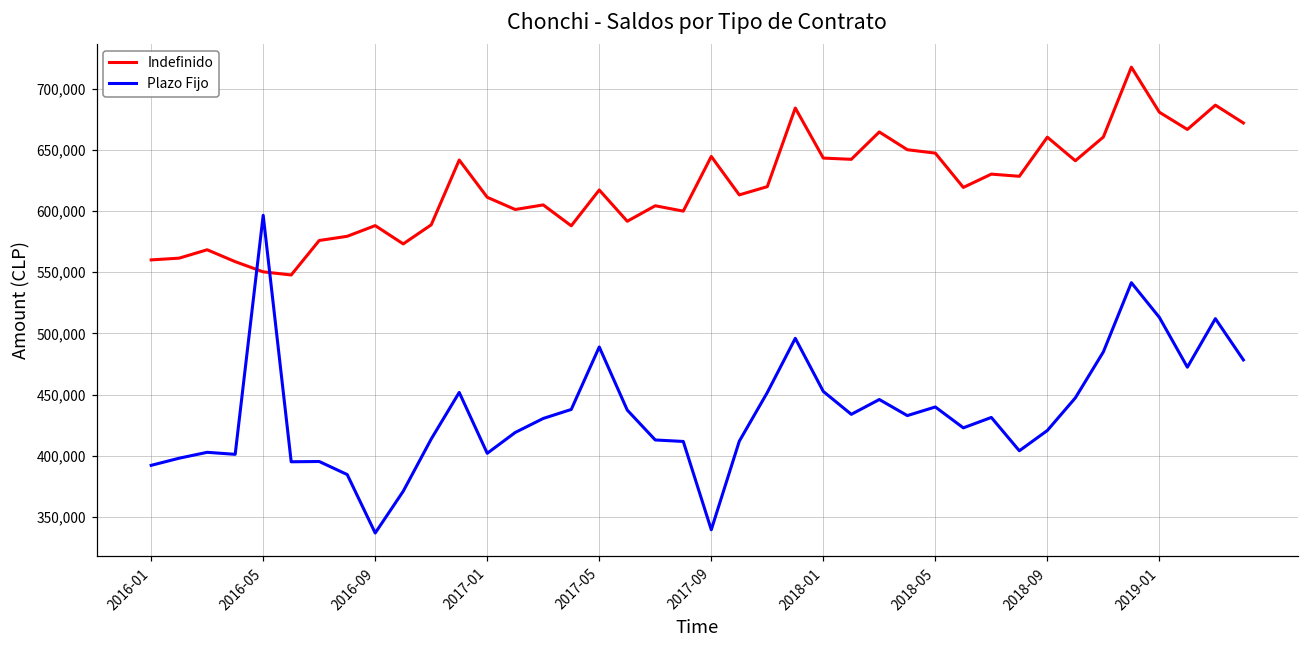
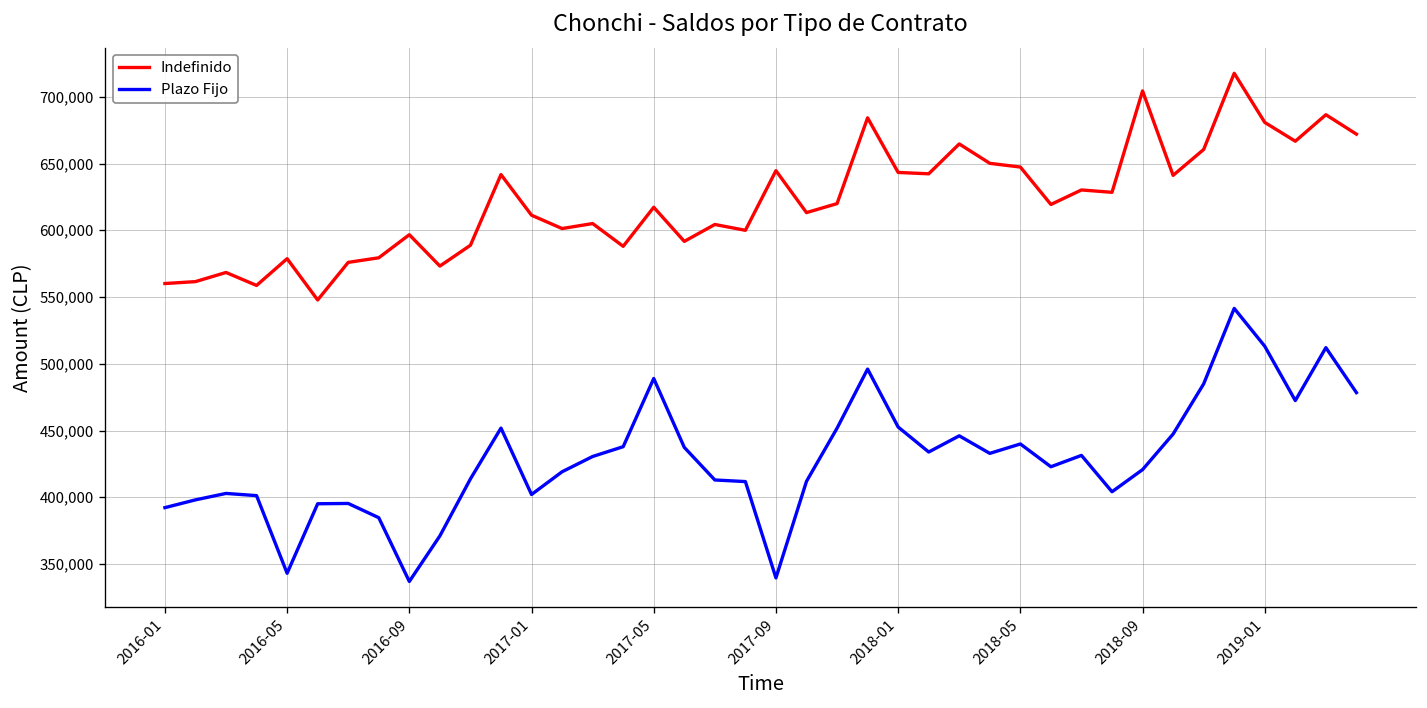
Indefinido, 2016-05: 550,000 -> 579,000
Plazo Fijo, 2016-05: 597,000 -> 343,000
Indefinido, 2016-09: 588,000 -> 597,000
Indefinido, 2018-09: 660,000 -> 704,000
